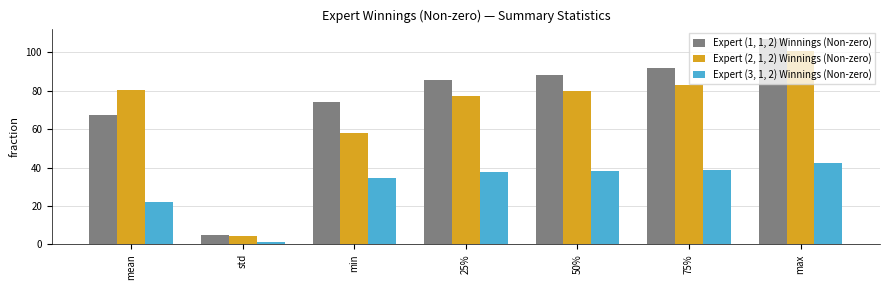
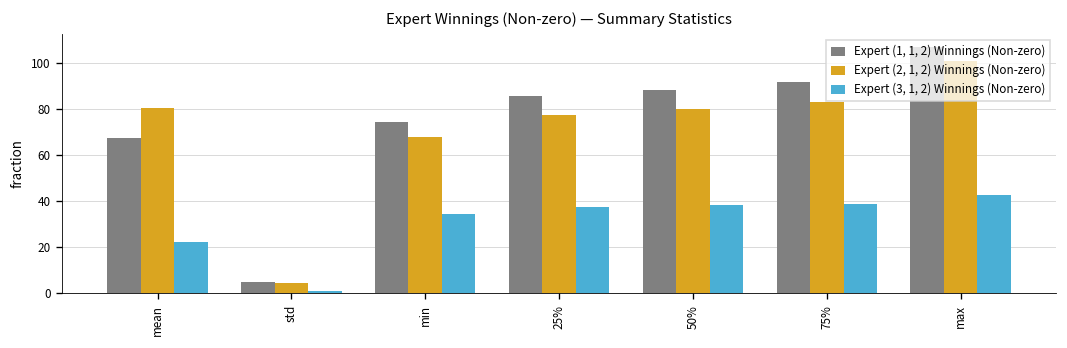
Expert (2, 1, 2) Winnings (Non-zero), min: 58 -> 68
